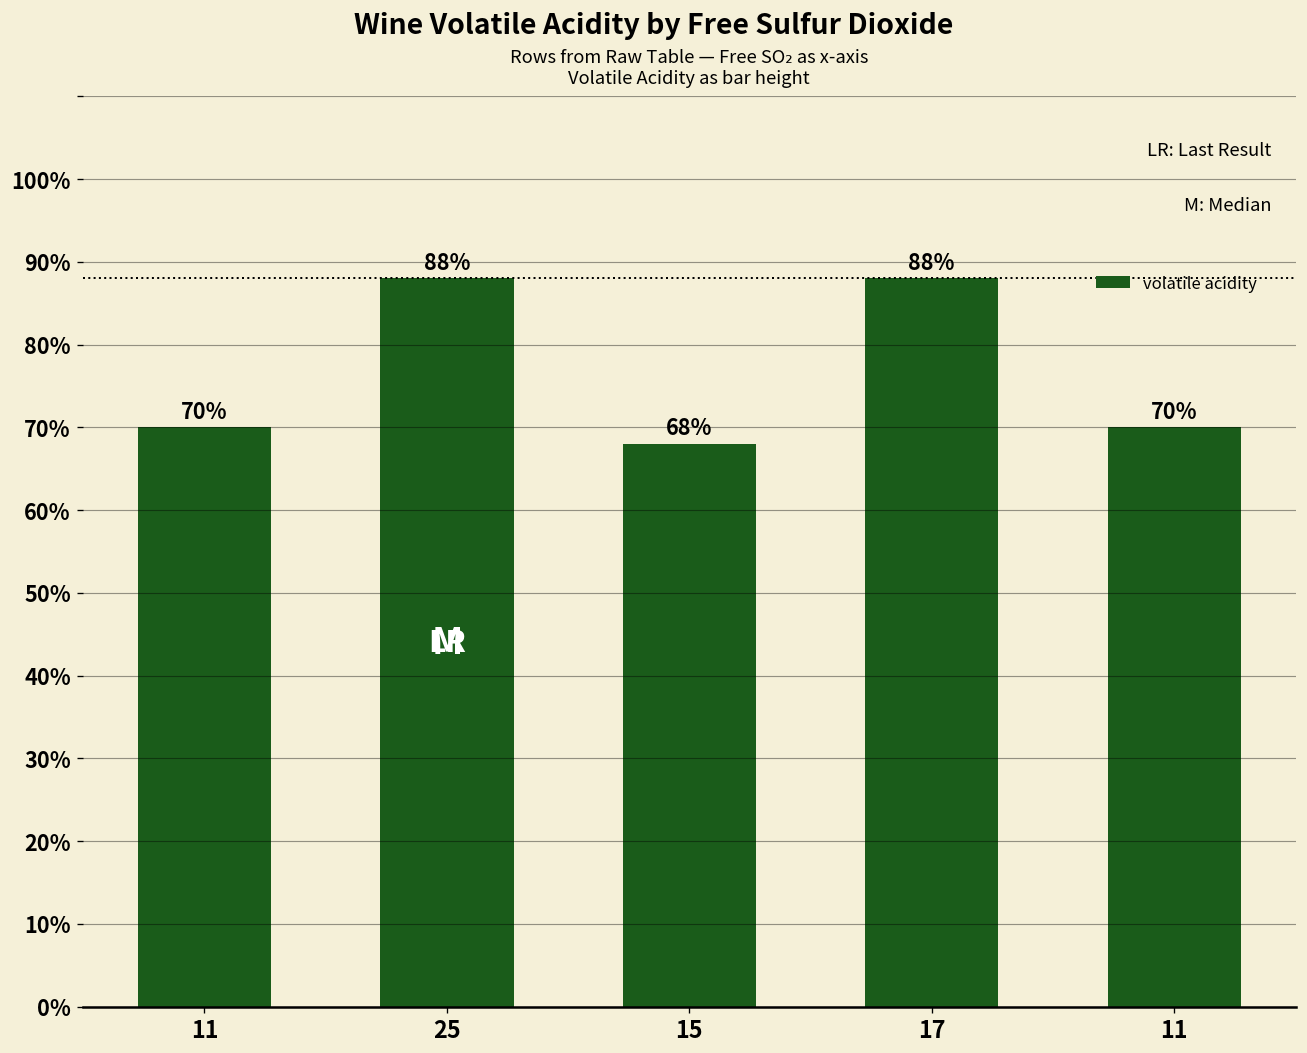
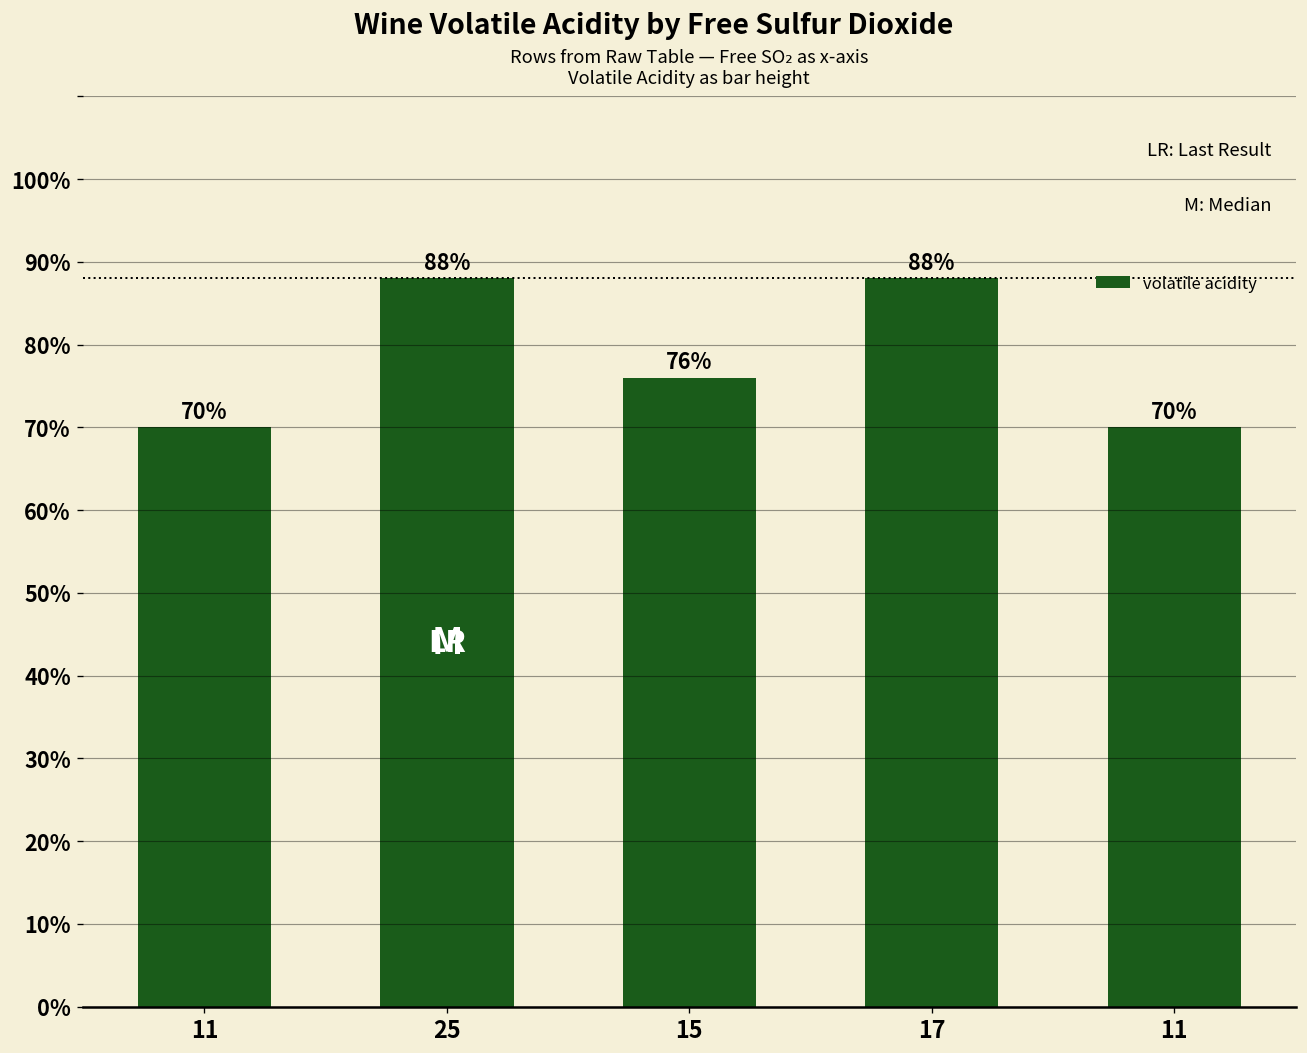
15: 68% -> 76%
